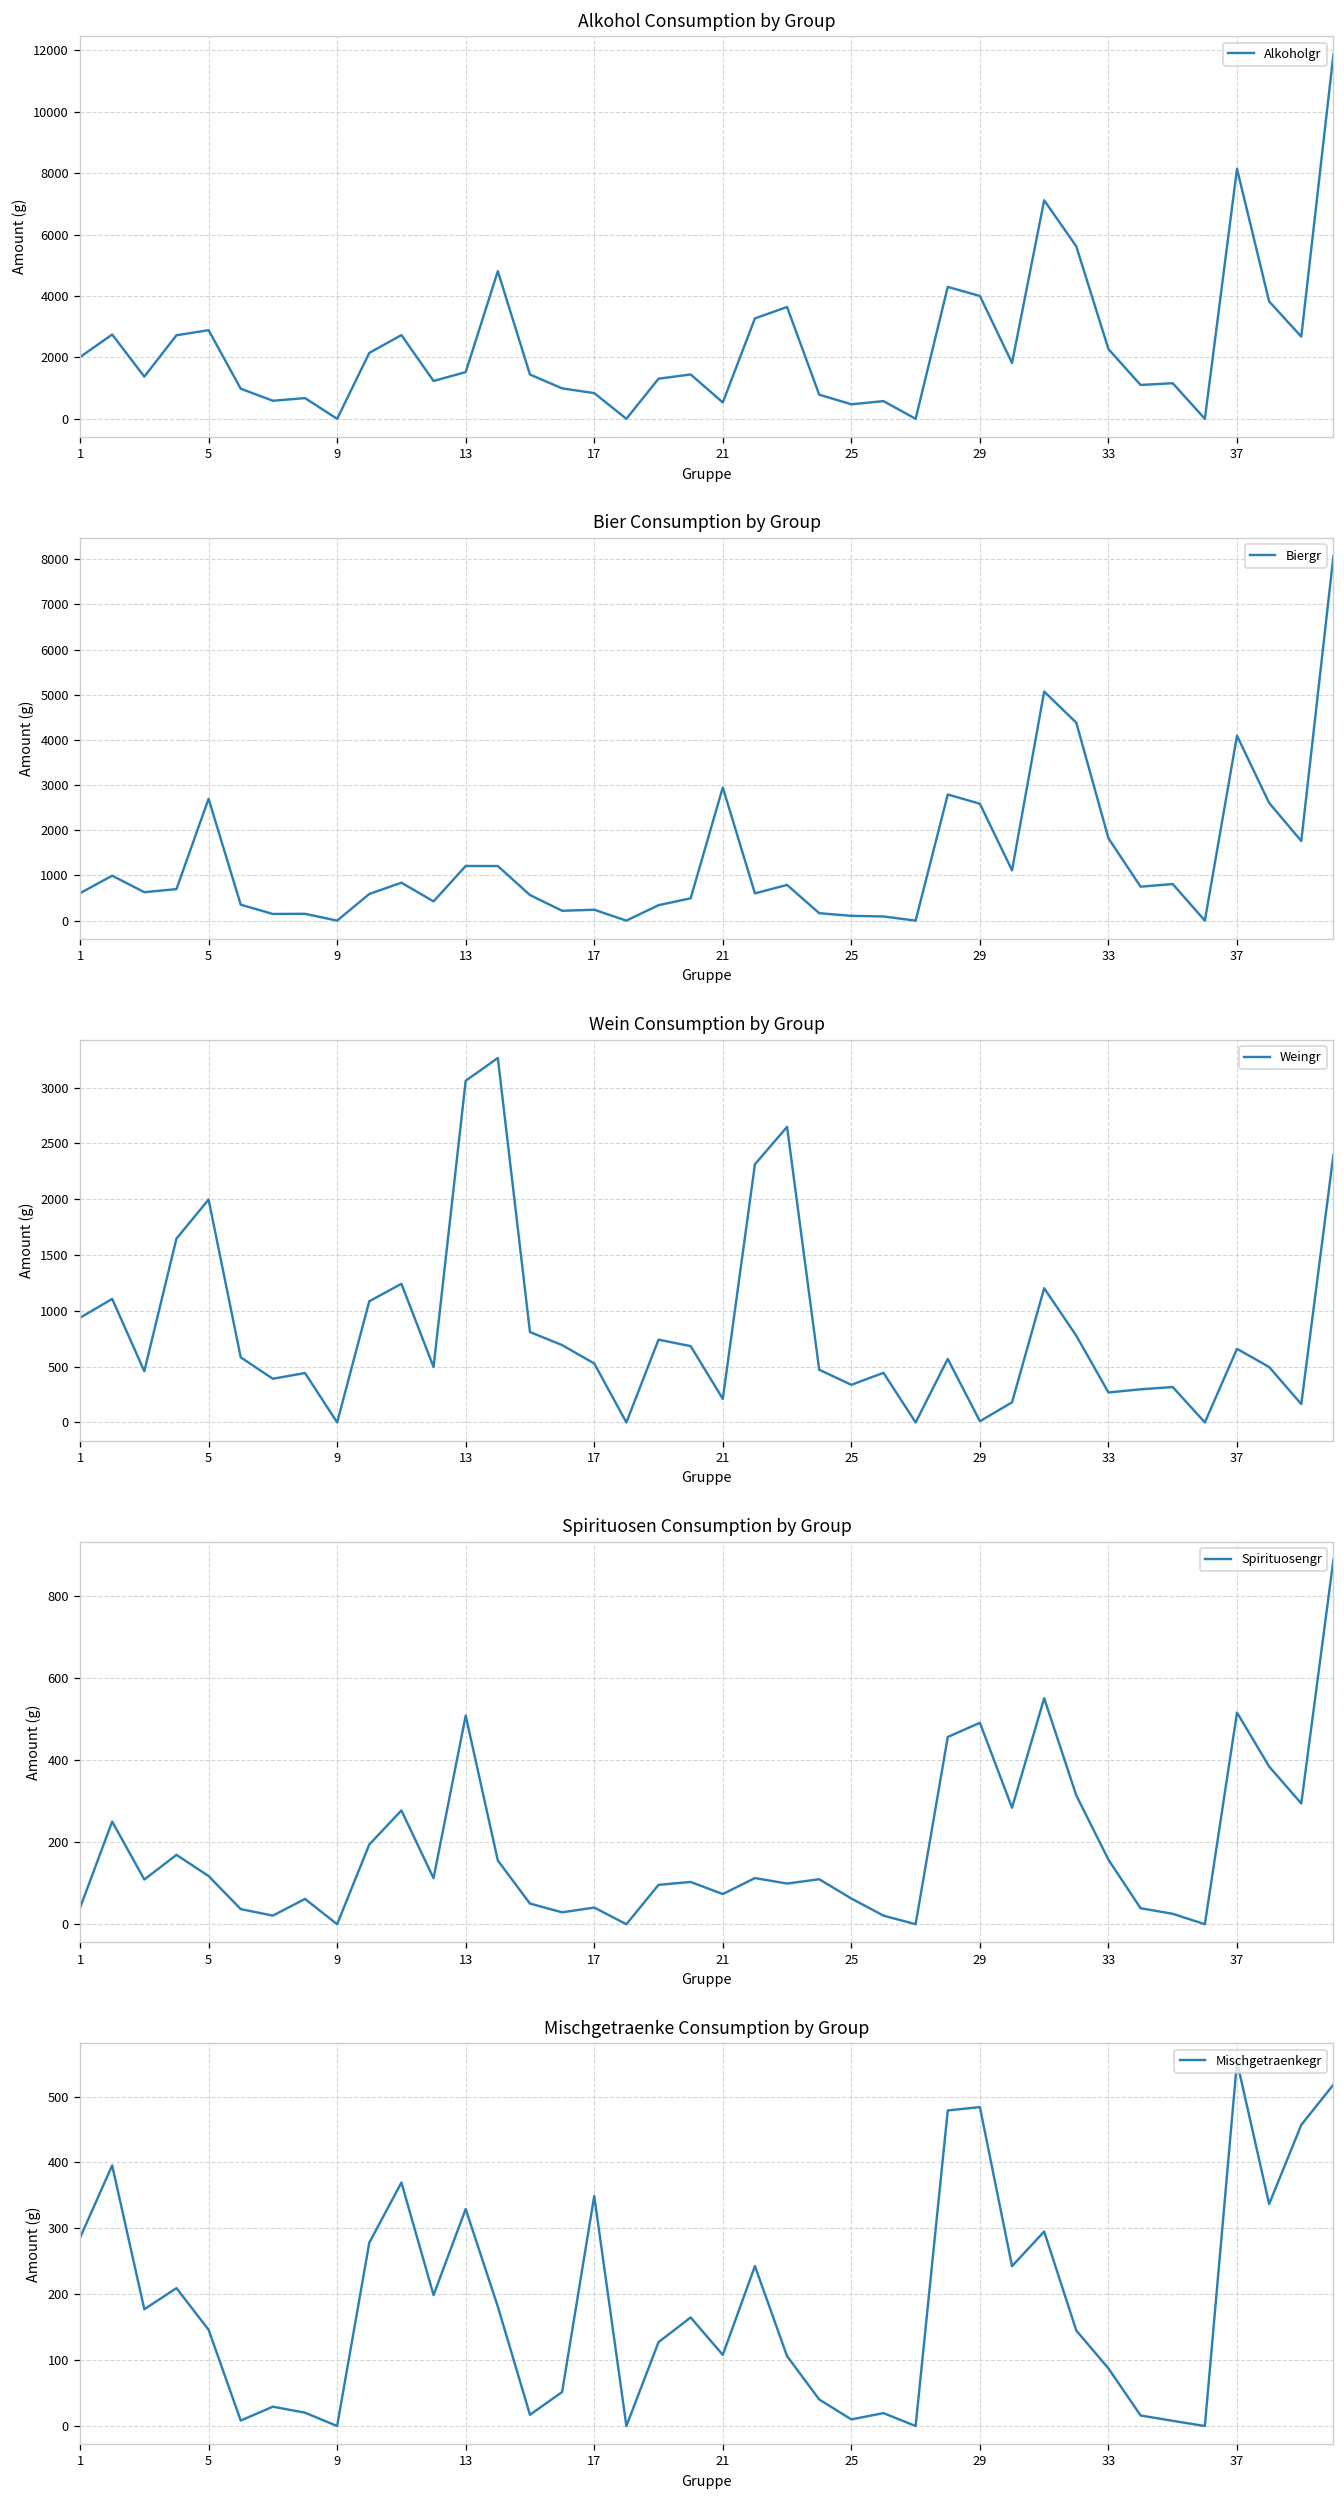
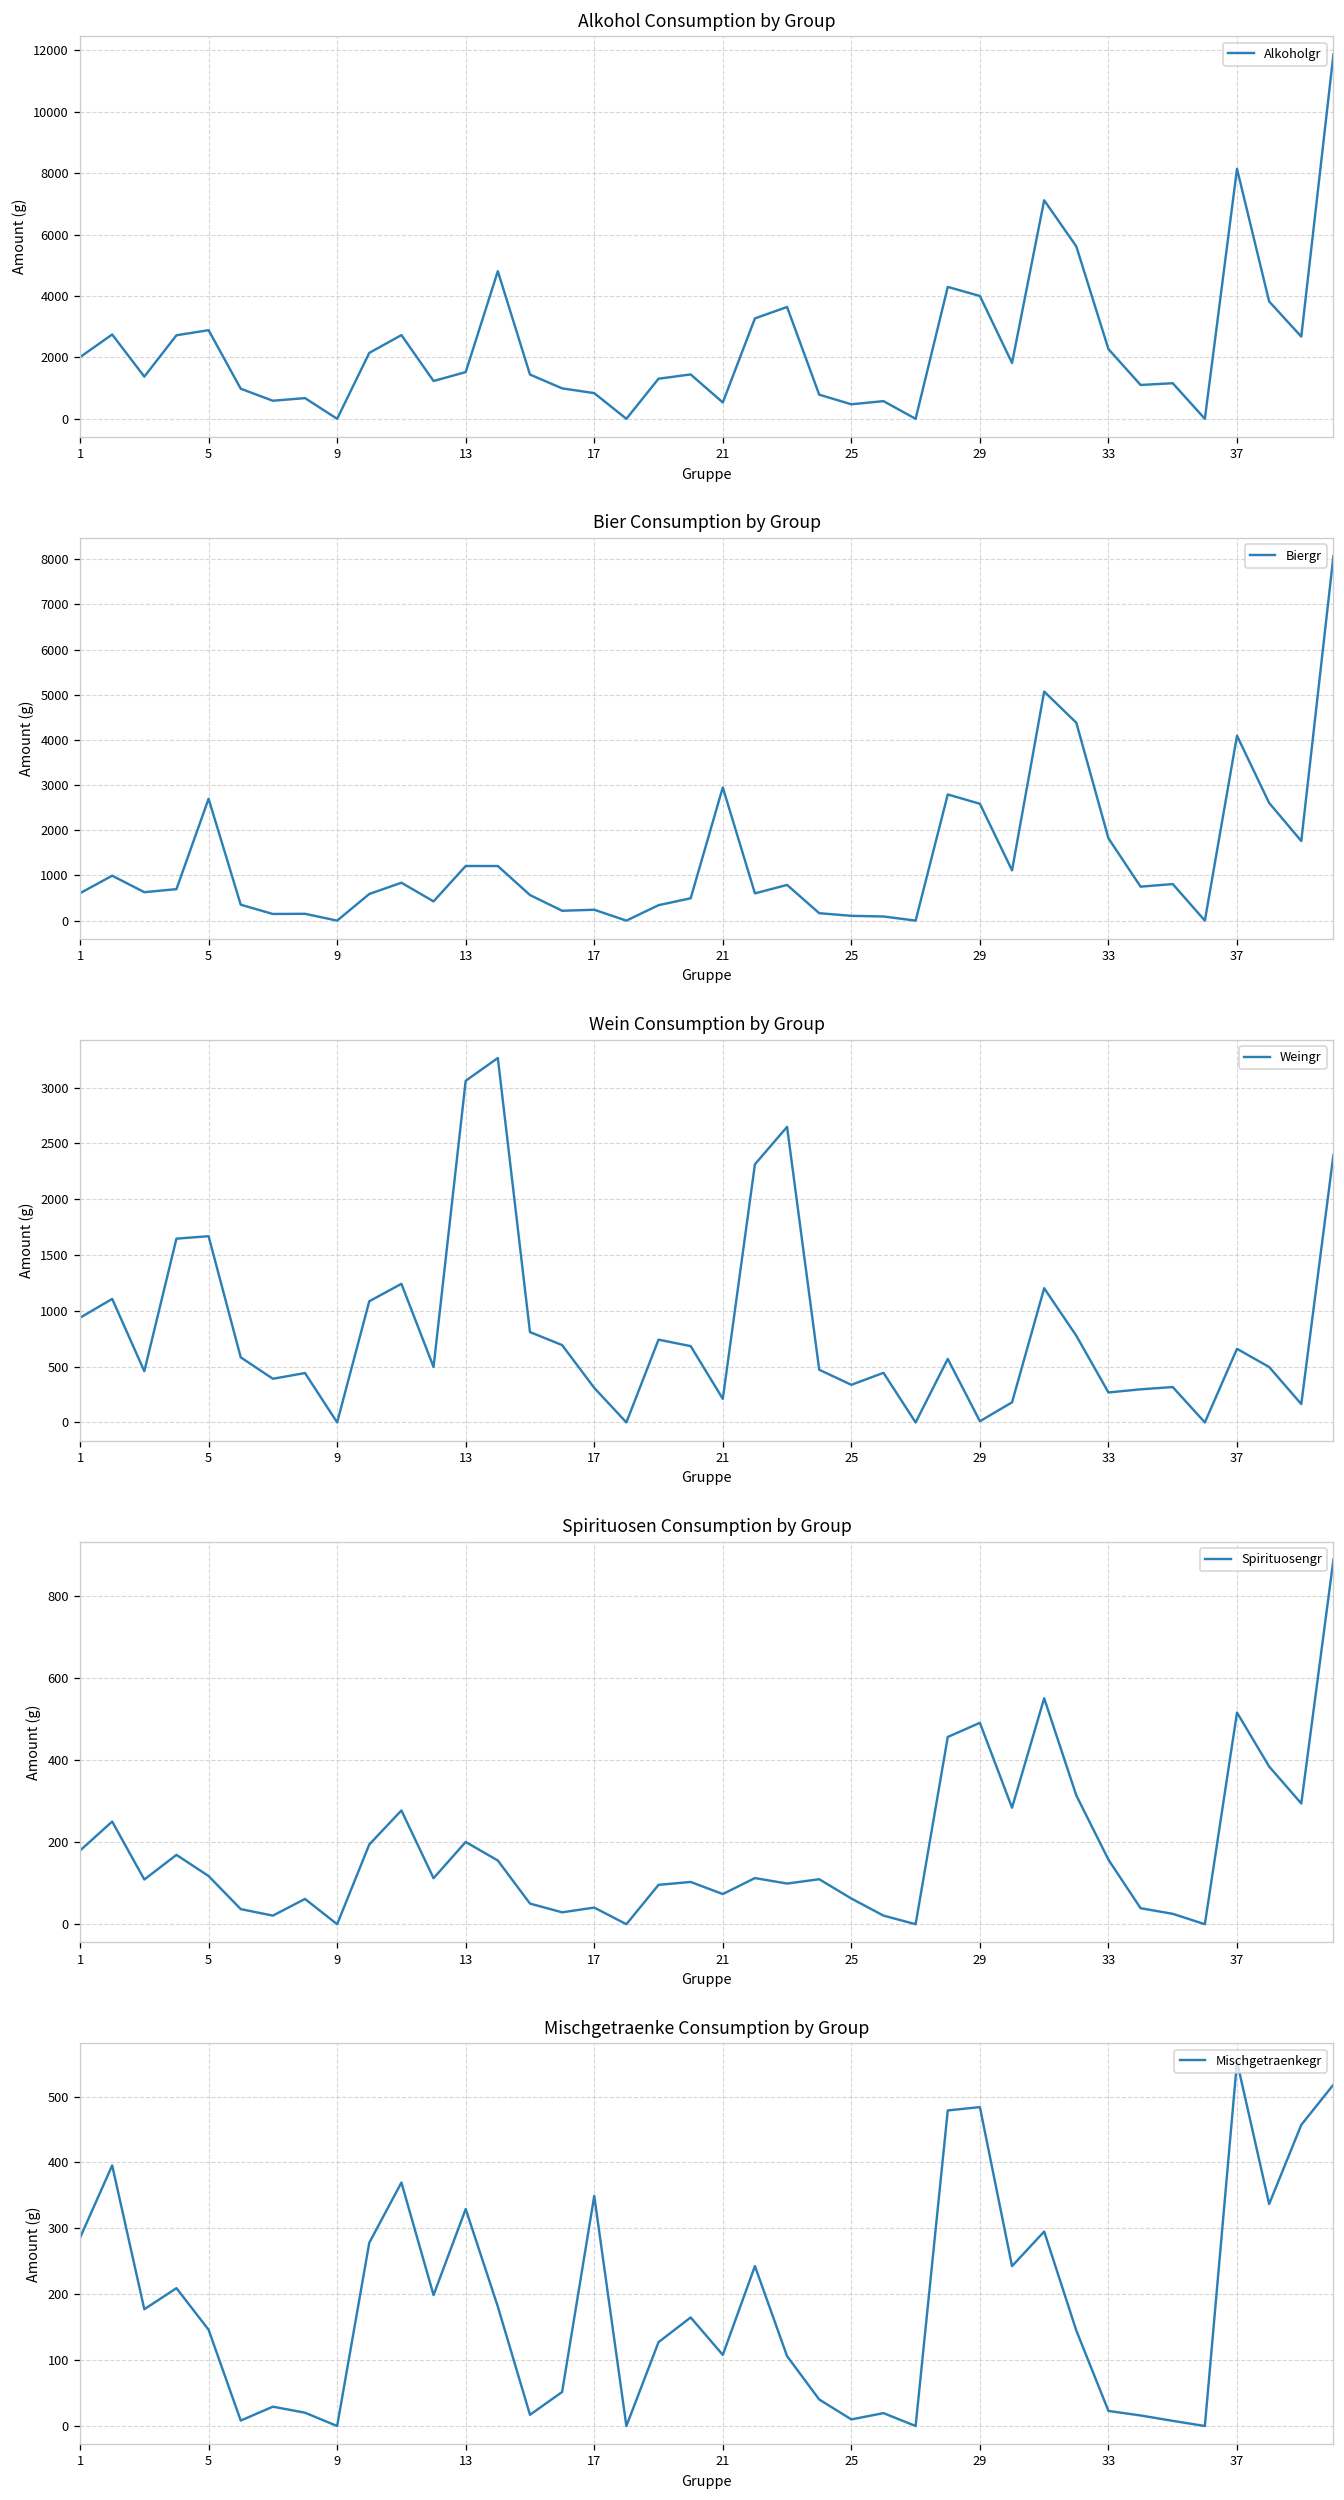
Wein Consumption by Group, 5: 2000 -> 1700
Wein Consumption by Group, 17: 500 -> 300
Spirituosen Consumption by Group, 1: 40 -> 180
Spirituosen Consumption by Group, 13: 510 -> 200
Mischgetraenke Consumption by Group, 33: 90 -> 20
